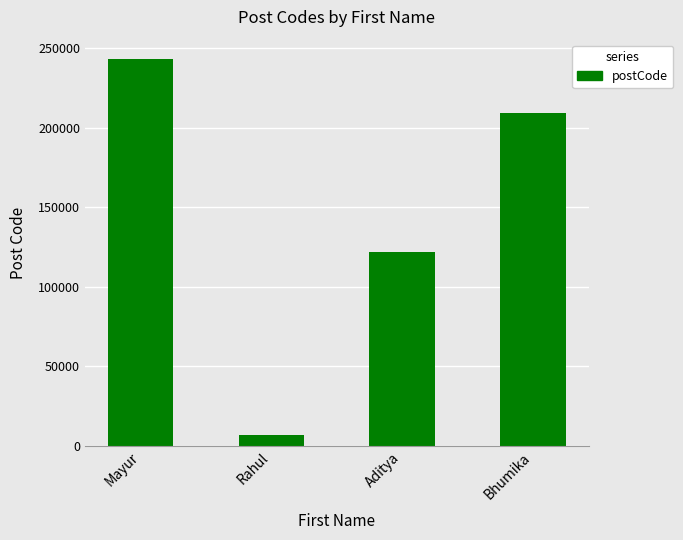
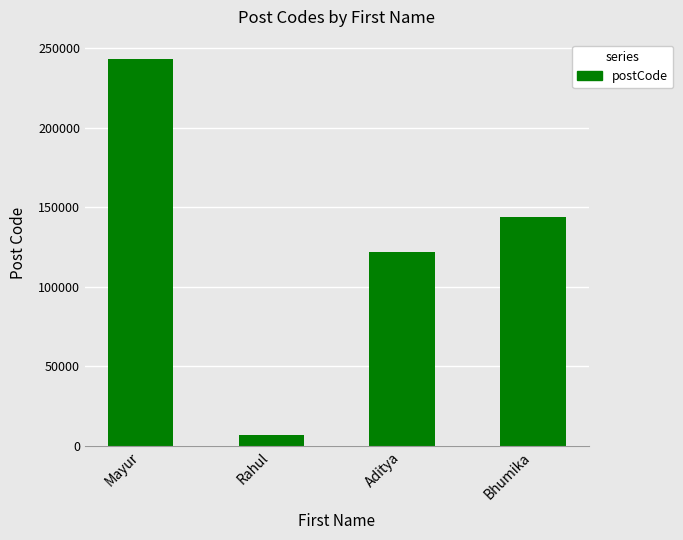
Bhumika: 209000 -> 144000
